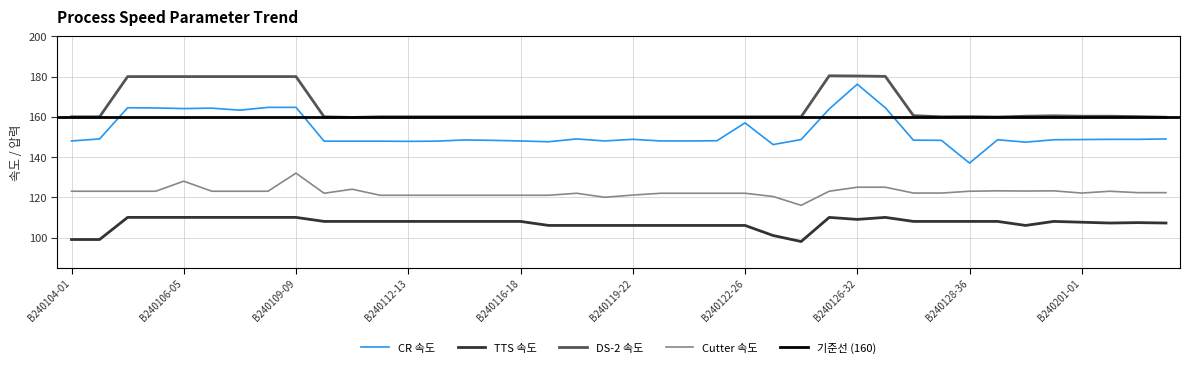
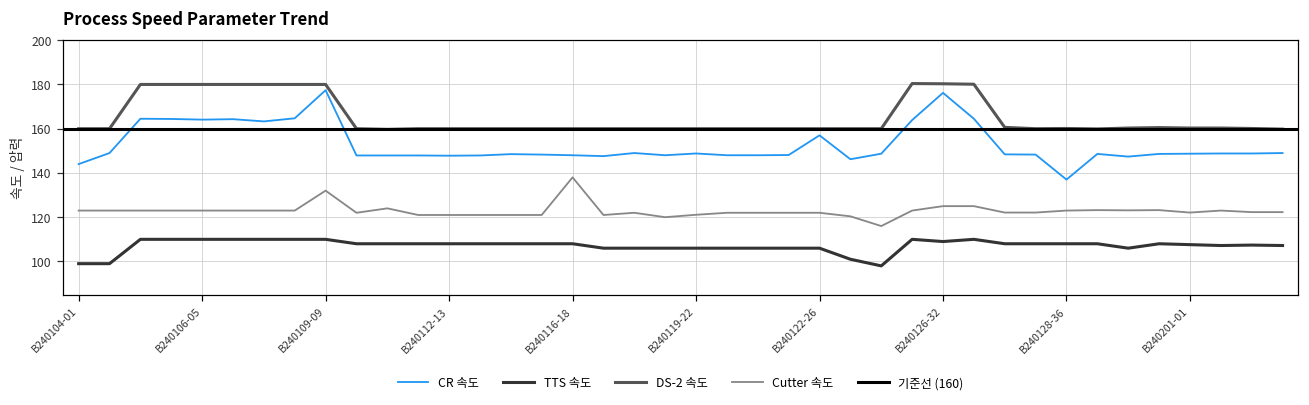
CR 속도, B240104-01: 148 -> 144
Cutter 속도, B240106-05: 128 -> 123
CR 속도, B240109-09: 165 -> 177
Cutter 속도, B240116-18: 121 -> 138
